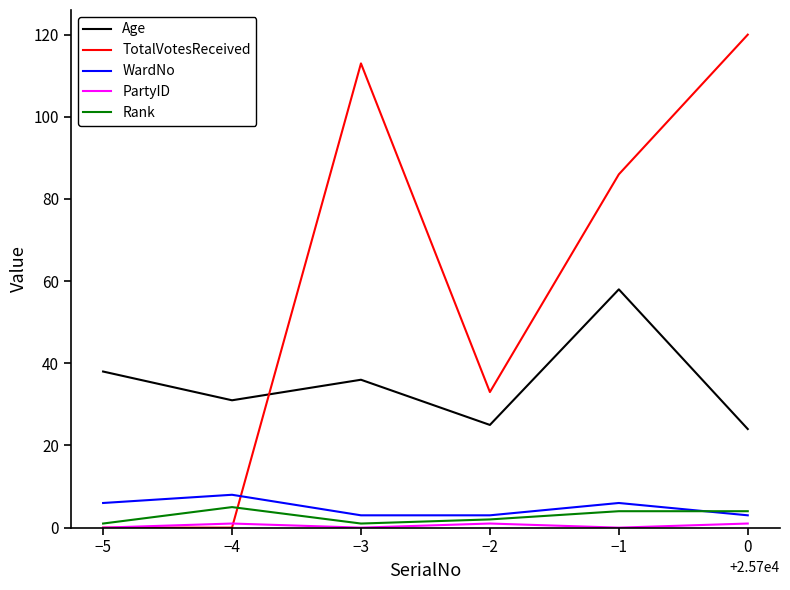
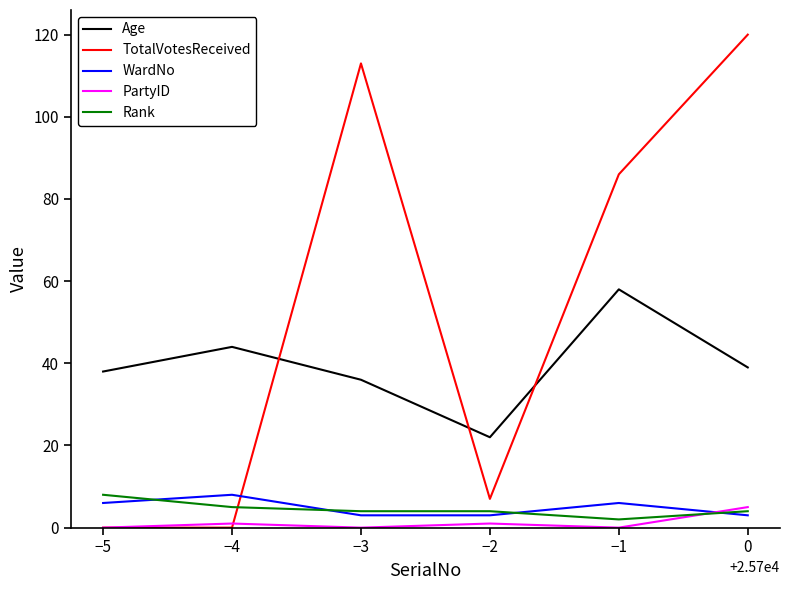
Rank, −5: 1 -> 8
Age, −4: 31 -> 44
Rank, −3: 1 -> 4
Age, −2: 25 -> 22
TotalVotesReceived, −2: 33 -> 7
Rank, −2: 2 -> 4
Rank, −1: 4 -> 2
Age, 0: 24 -> 39
PartyID, 0: 1 -> 5
